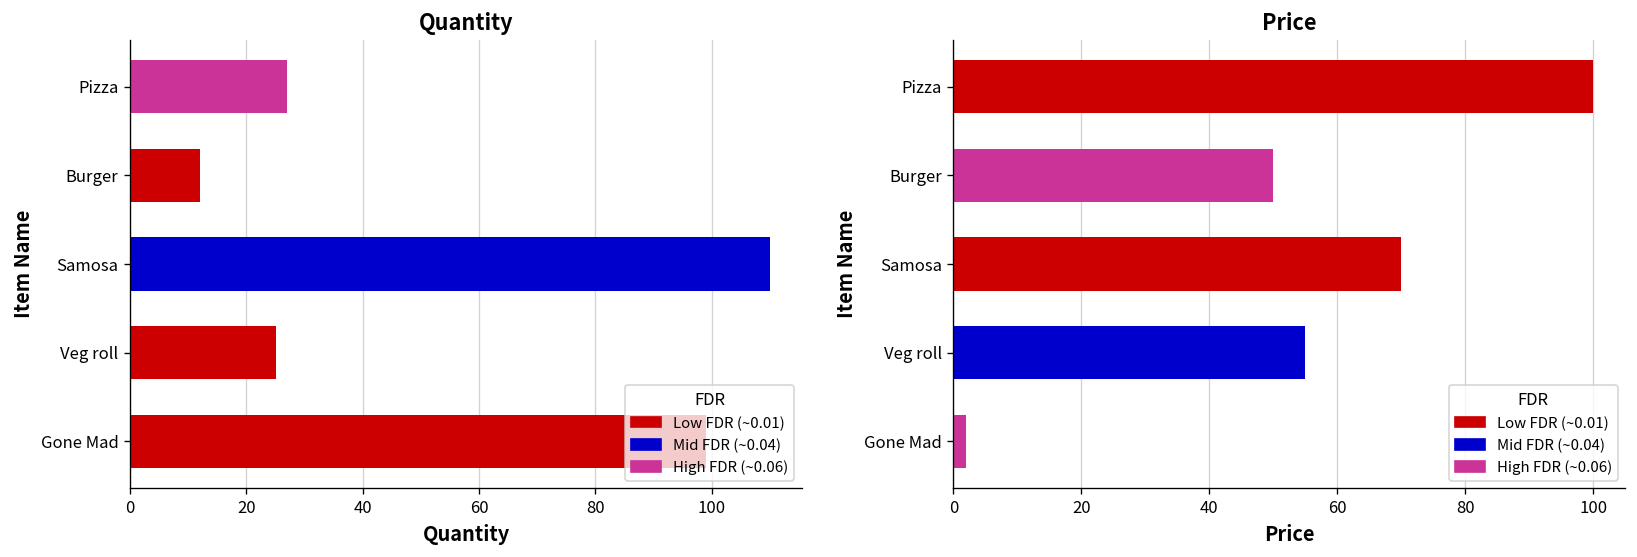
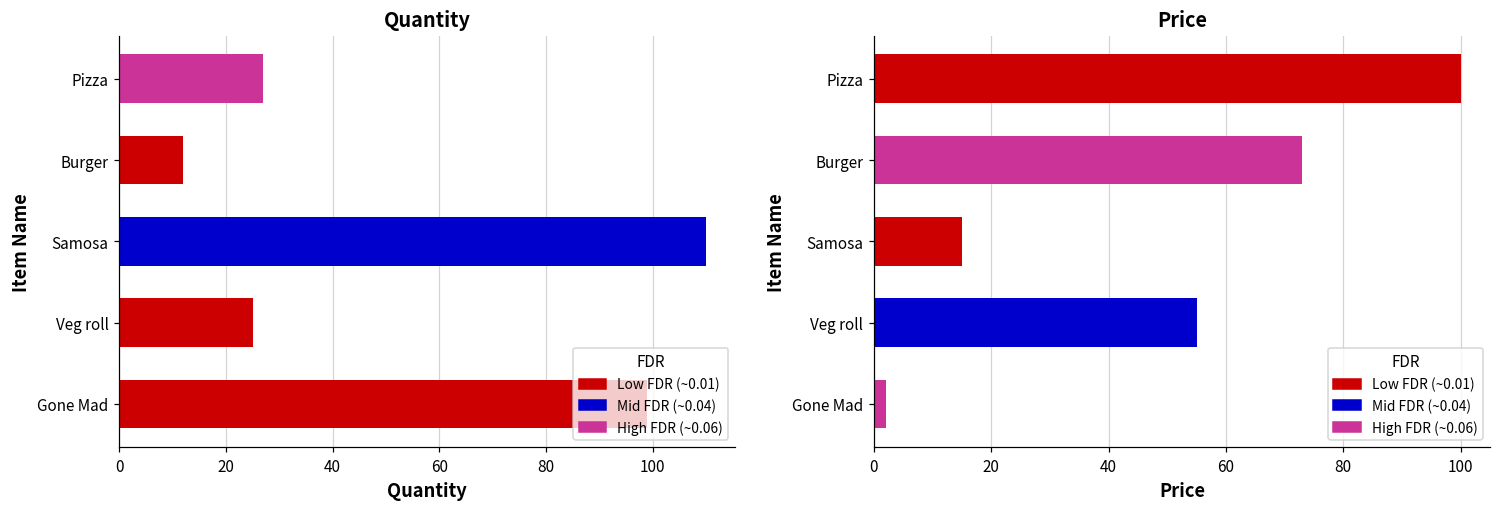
Price, Burger: 50 -> 73
Price, Samosa: 70 -> 15
